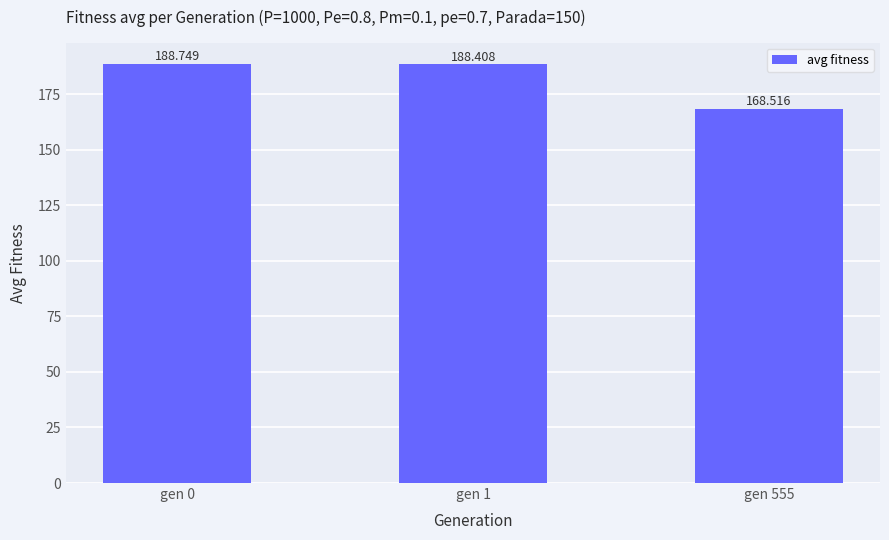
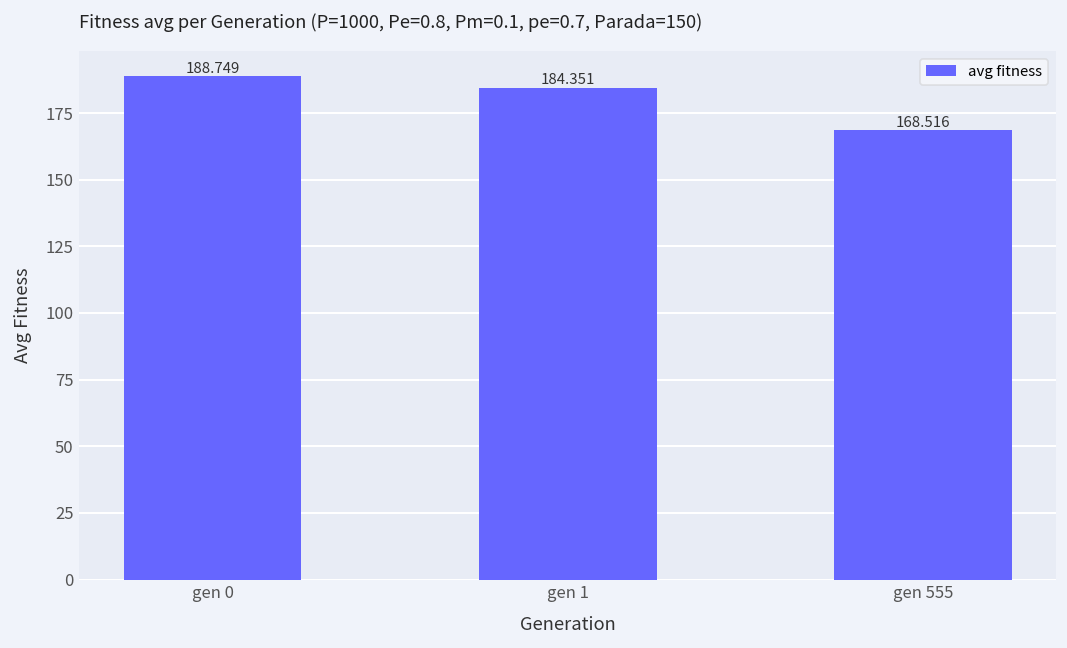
gen 1: 188.408 -> 184.351
